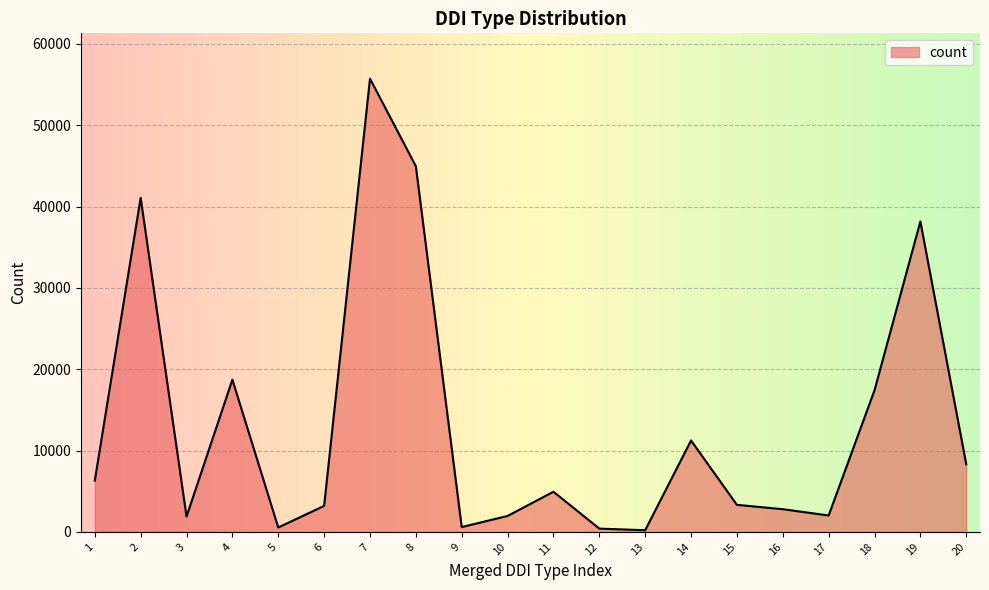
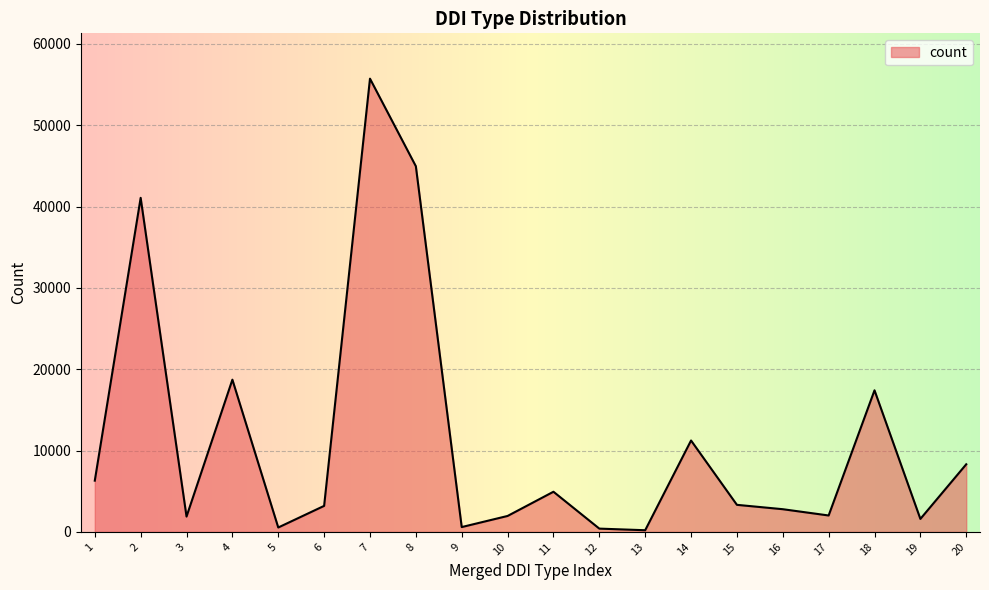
19: 38000 -> 2000
